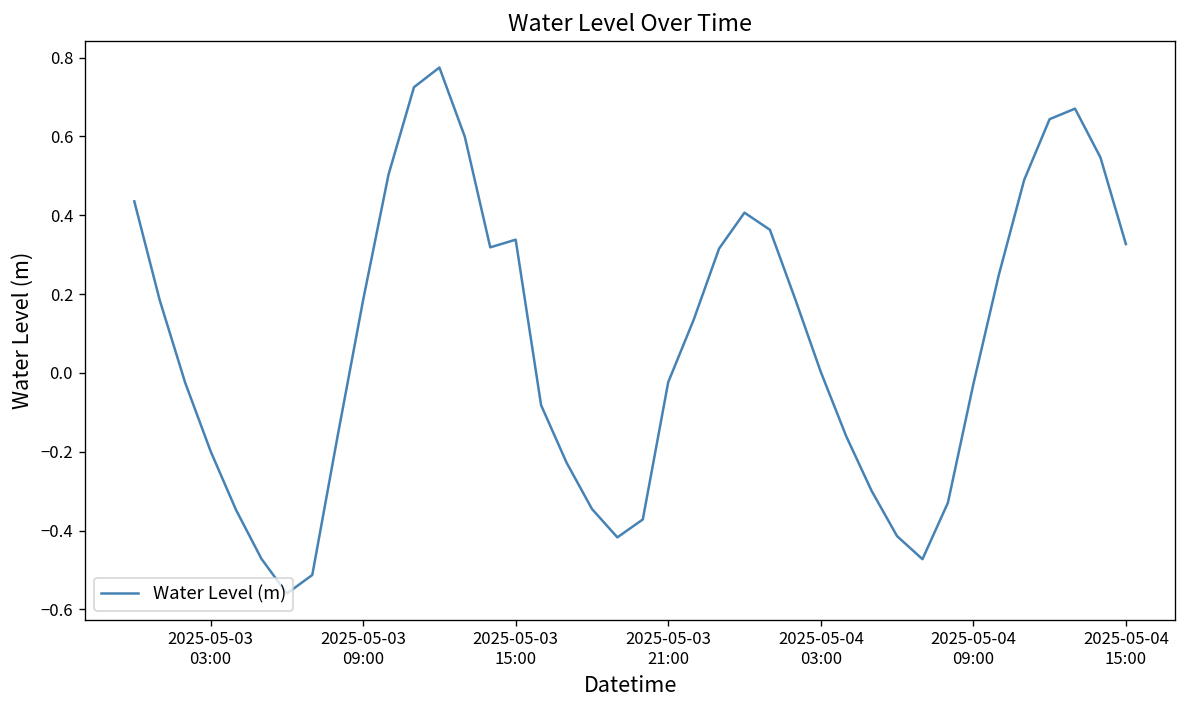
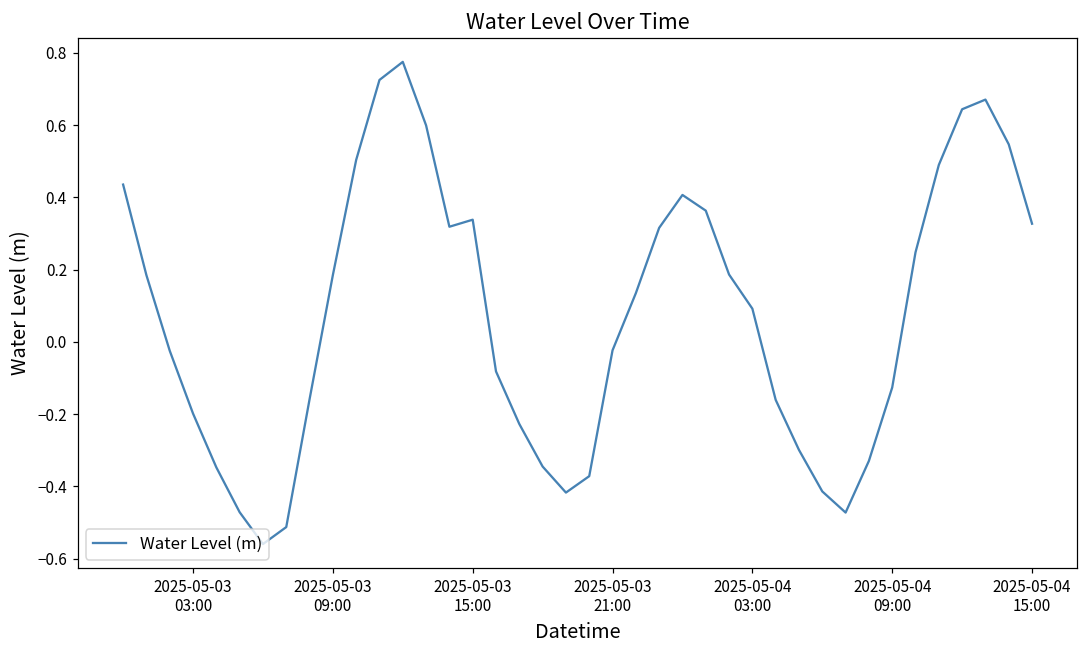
2025-05-04 03:00: 0.00 -> 0.09
2025-05-04 09:00: -0.03 -> -0.13
